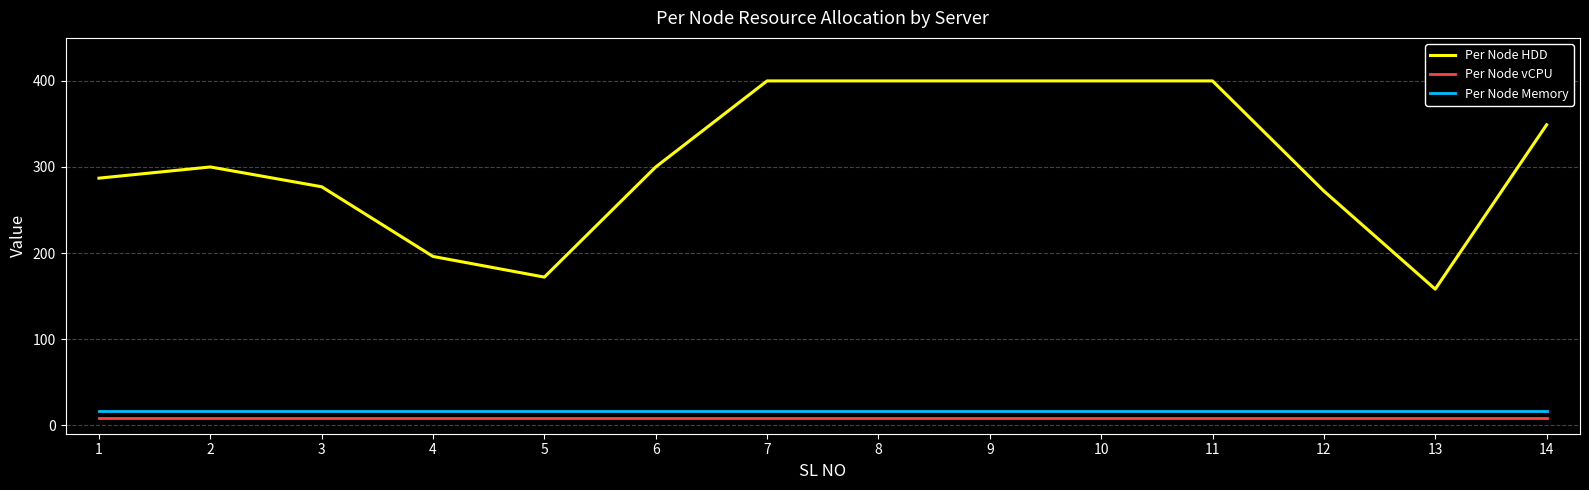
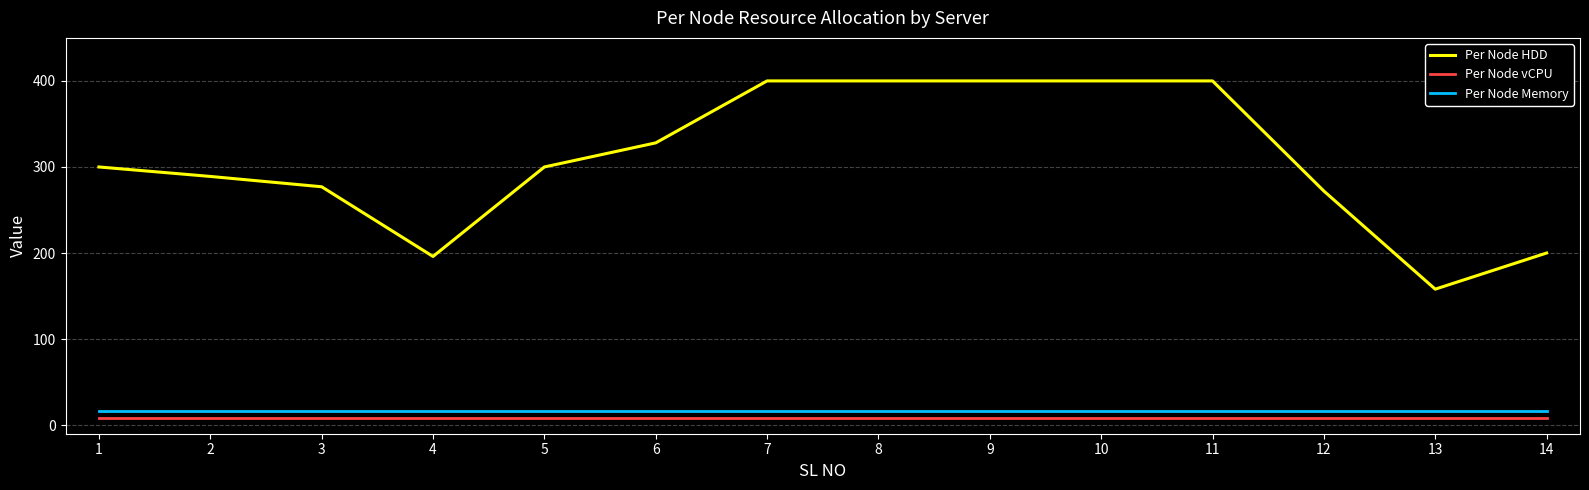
Per Node HDD, 1: 290 -> 300
Per Node HDD, 2: 300 -> 290
Per Node HDD, 5: 170 -> 300
Per Node HDD, 6: 300 -> 330
Per Node HDD, 14: 350 -> 200
